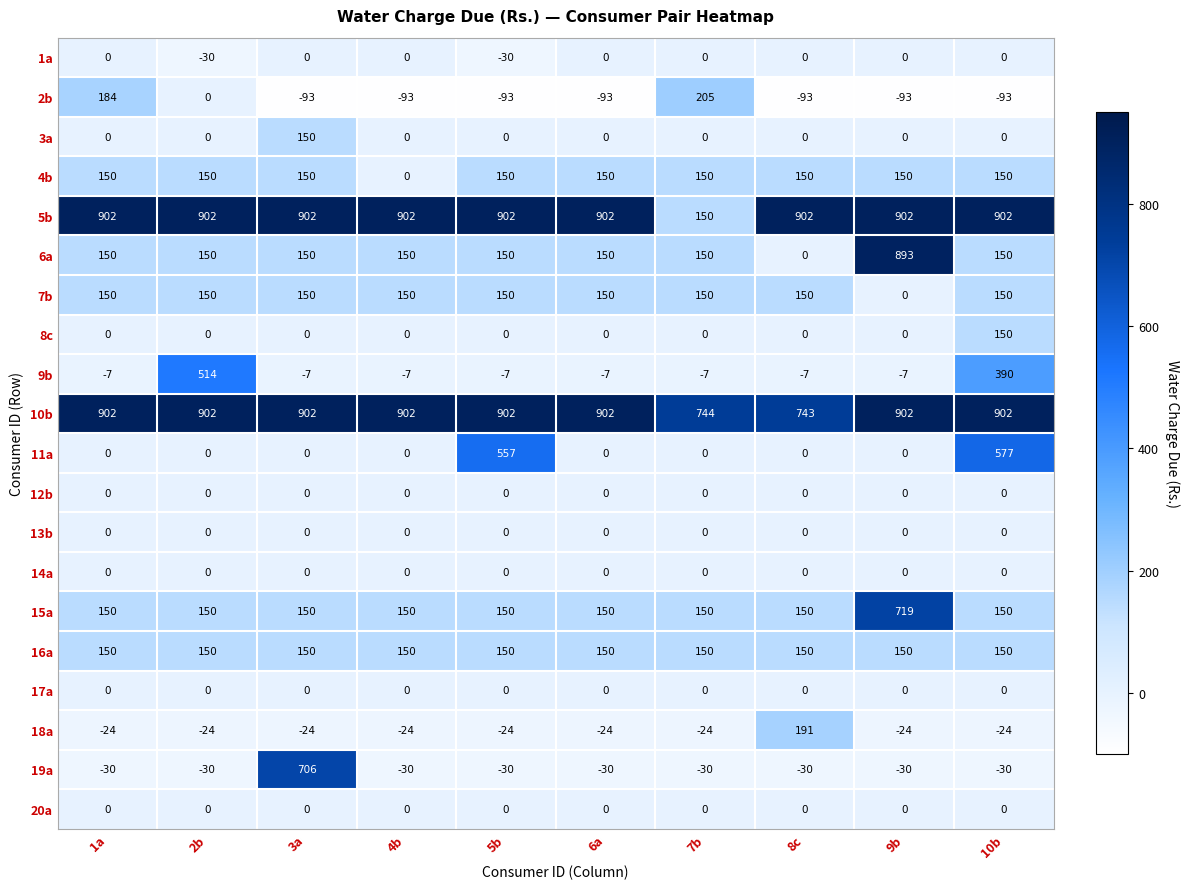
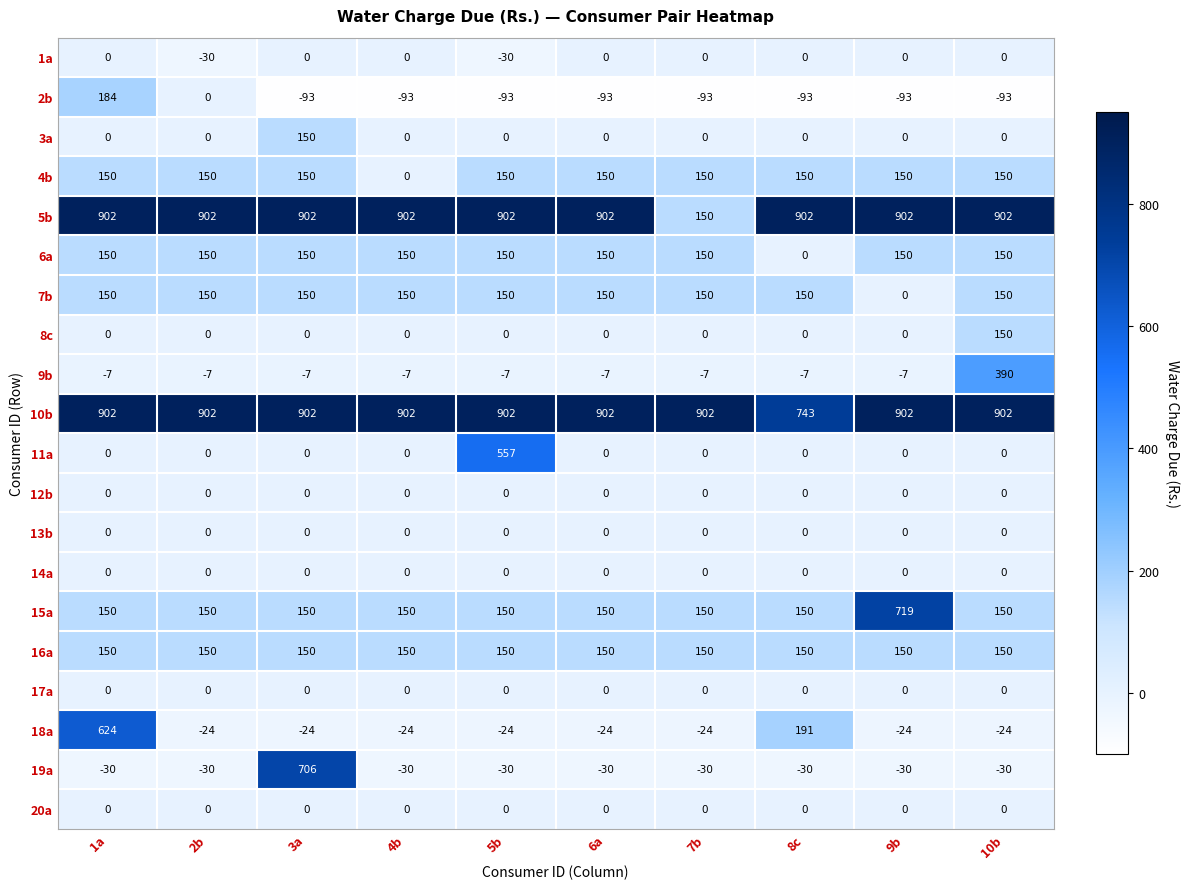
2b, 7b: 205 -> -93
6a, 9b: 893 -> 150
9b, 2b: 514 -> -7
10b, 7b: 744 -> 902
11a, 10b: 577 -> 0
18a, 1a: -24 -> 624
